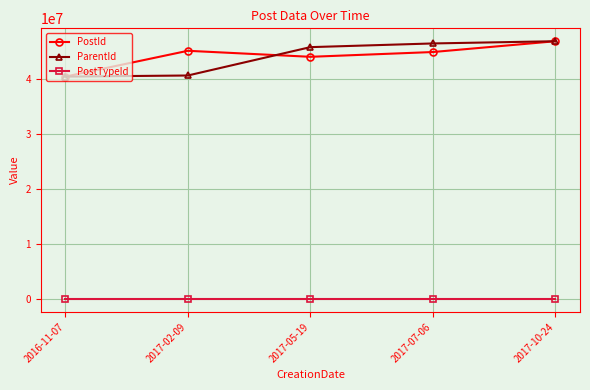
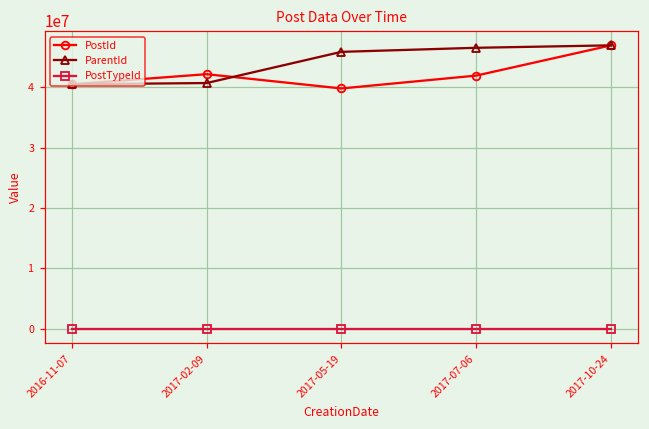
PostId, 2017-02-09: 45000000 -> 42000000
PostId, 2017-05-19: 44000000 -> 40000000
PostId, 2017-07-06: 45000000 -> 42000000
